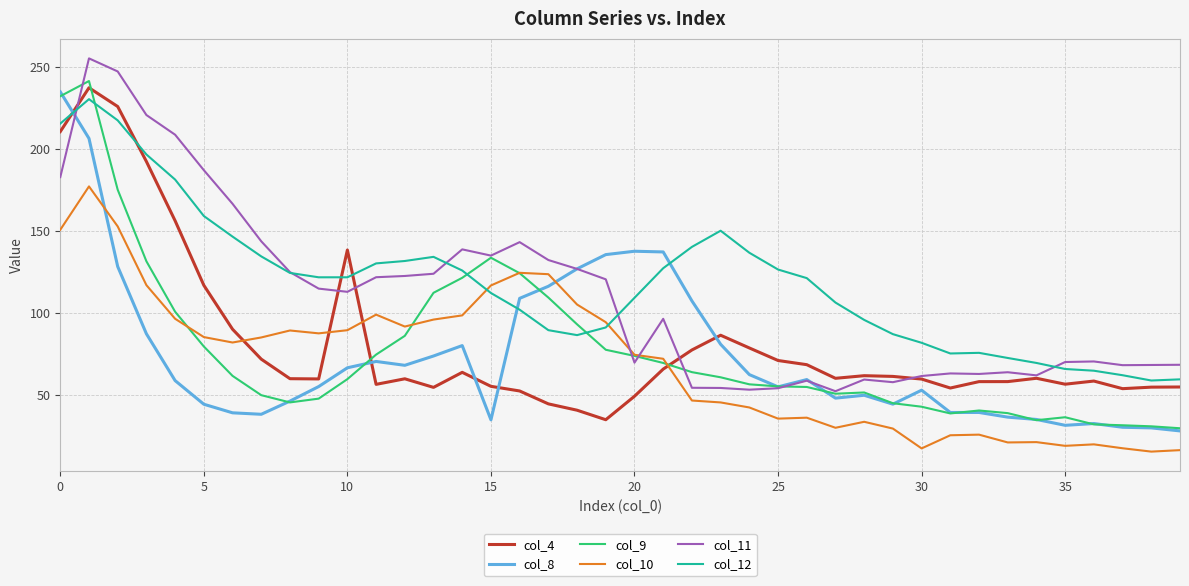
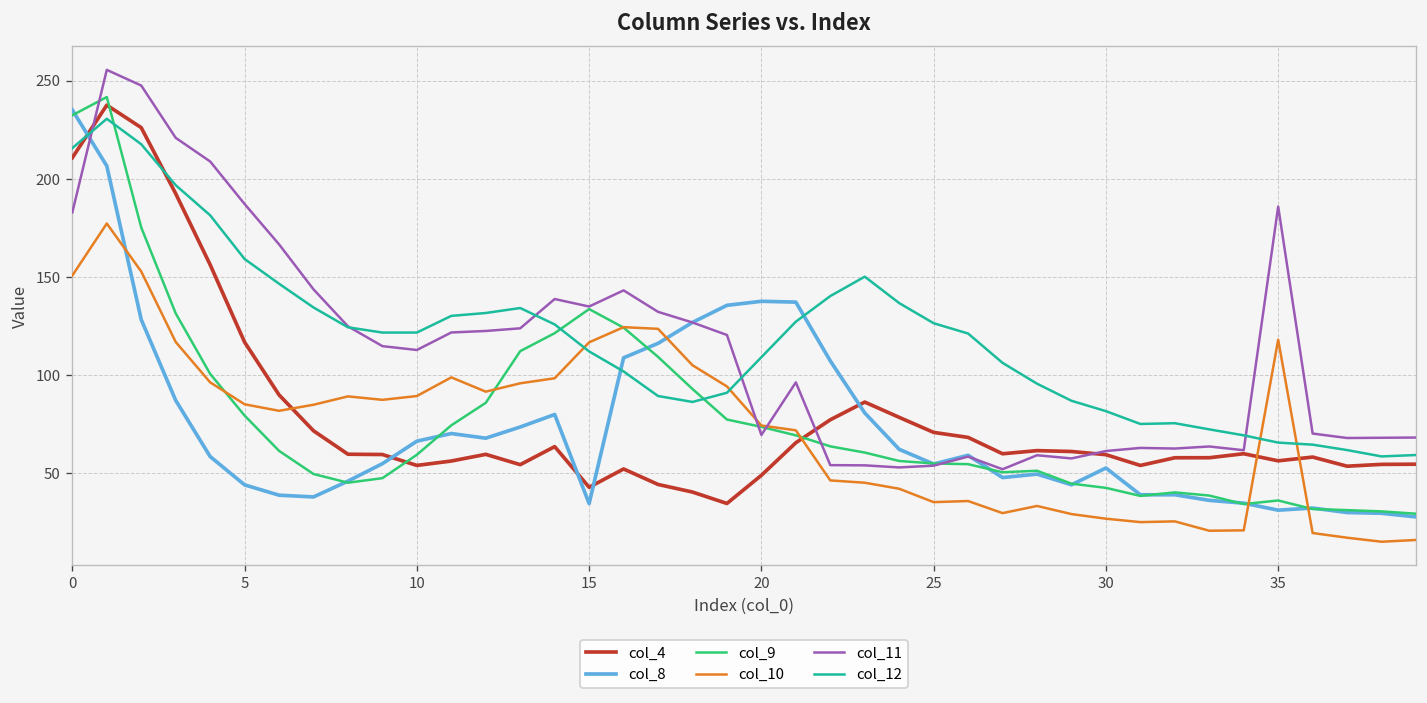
col_4, 10: 138 -> 54
col_4, 15: 55 -> 43
col_10, 30: 17 -> 27
col_10, 35: 19 -> 118
col_11, 35: 70 -> 186
